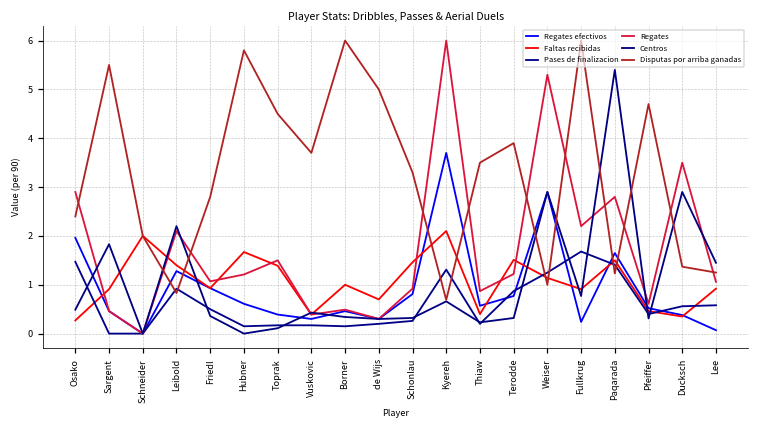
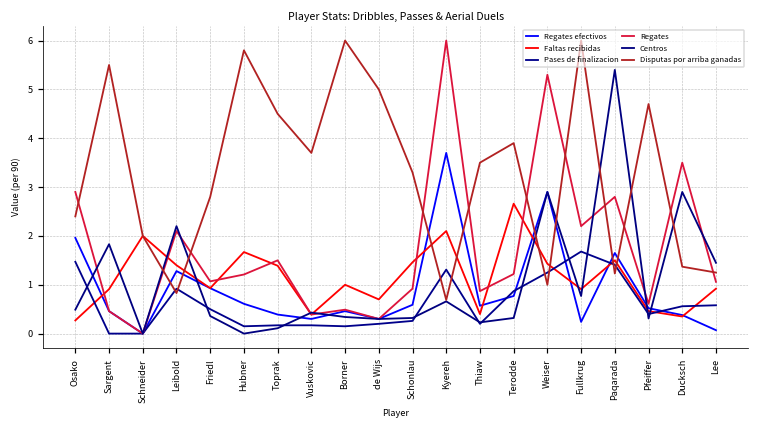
Regates efectivos, Schonlau: 0.8 -> 0.6
Faltas recibidas, Terodde: 1.5 -> 2.7
Faltas recibidas, Weiser: 1.1 -> 1.4
